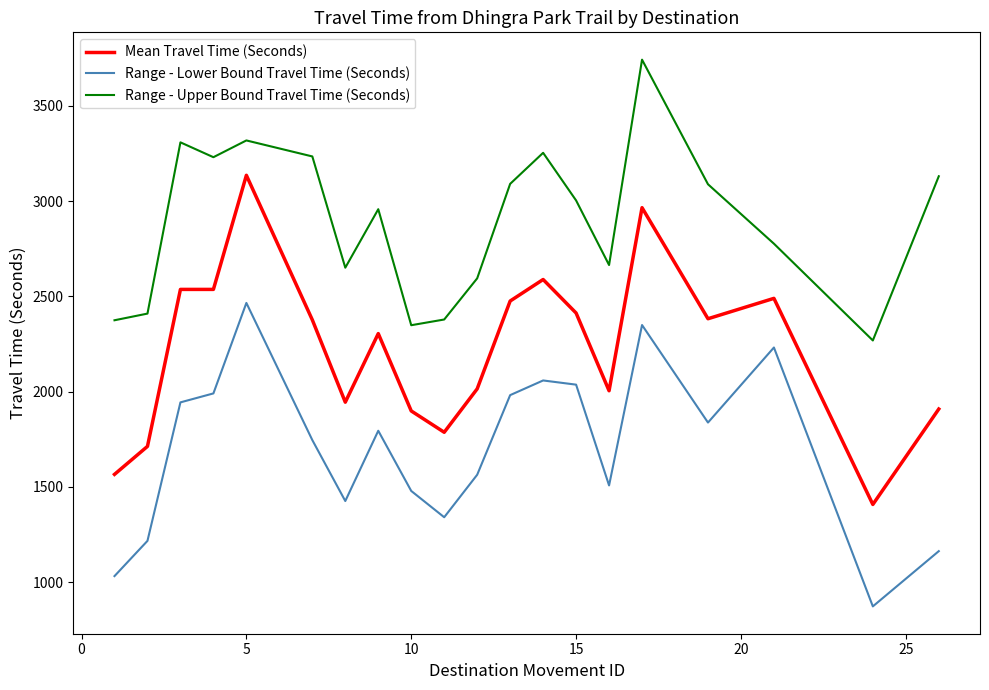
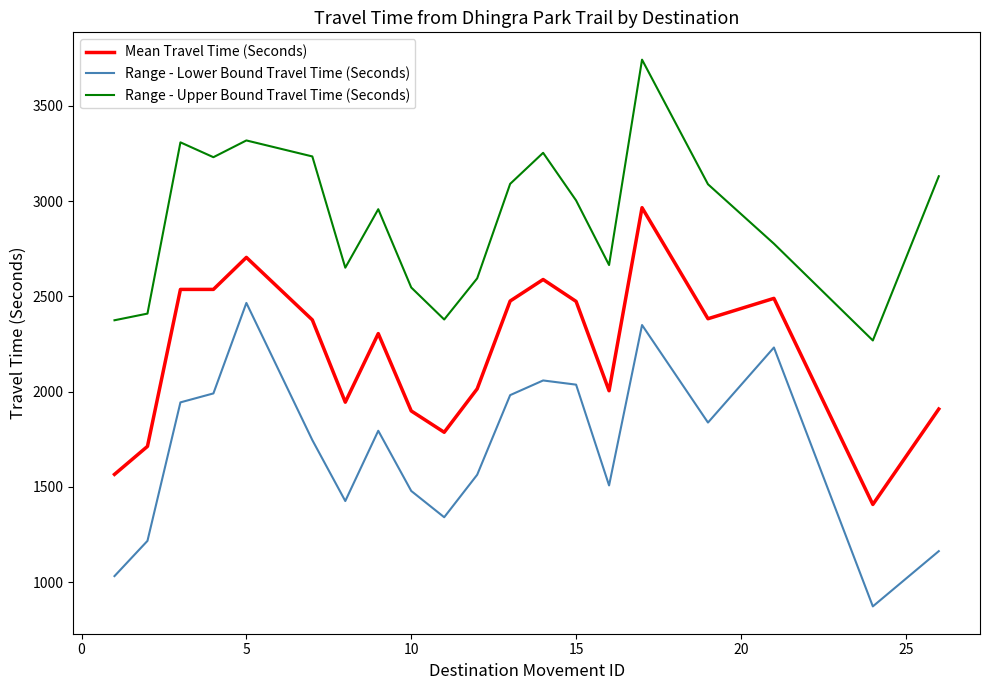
Mean Travel Time (Seconds), 5: 3140 -> 2710
Range - Upper Bound Travel Time (Seconds), 10: 2350 -> 2550
Mean Travel Time (Seconds), 15: 2410 -> 2470
